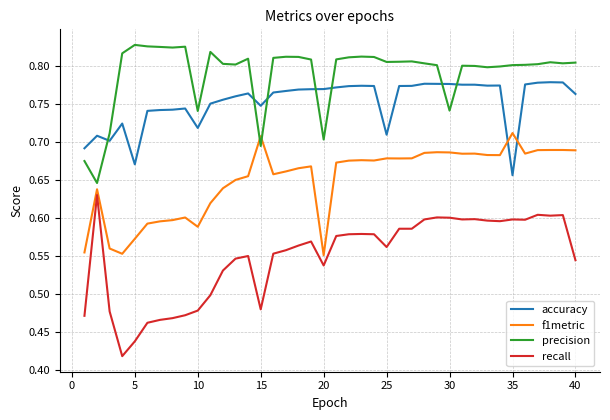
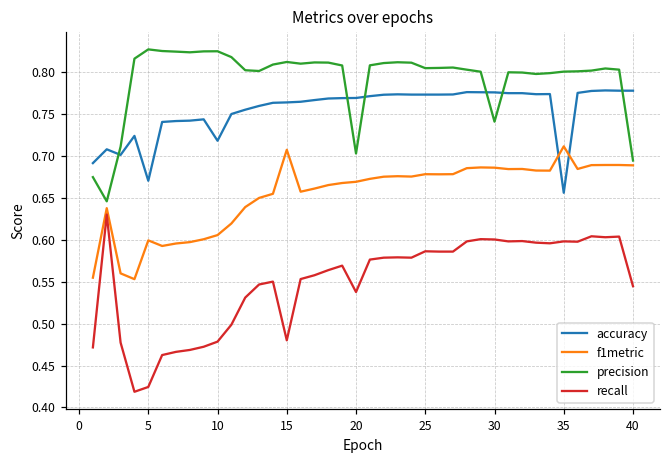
f1metric, 5: 0.57 -> 0.60
recall, 5: 0.44 -> 0.42
f1metric, 10: 0.59 -> 0.61
precision, 10: 0.74 -> 0.82
accuracy, 15: 0.75 -> 0.76
precision, 15: 0.69 -> 0.81
f1metric, 20: 0.55 -> 0.67
accuracy, 25: 0.71 -> 0.77
recall, 25: 0.56 -> 0.59
accuracy, 40: 0.76 -> 0.78
precision, 40: 0.80 -> 0.69
